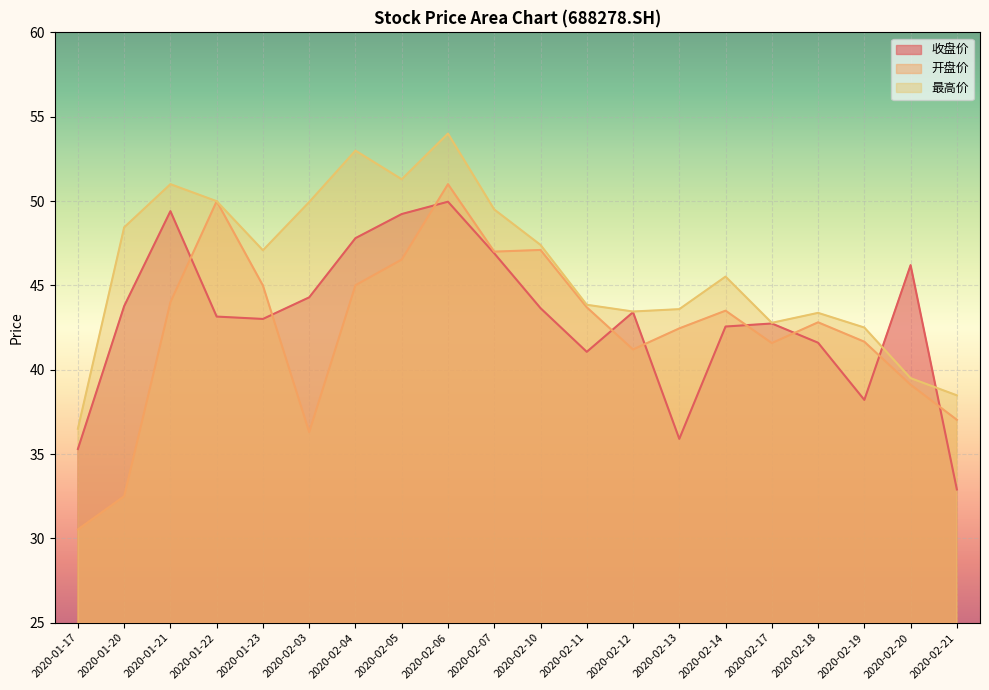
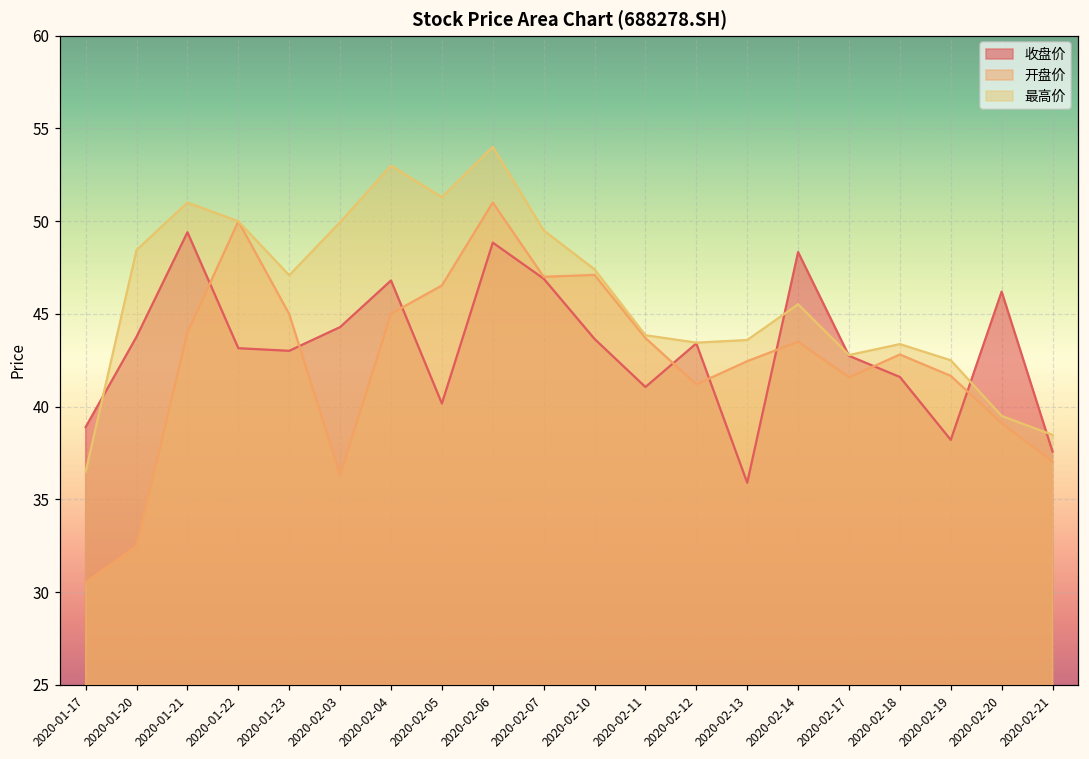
收盘价, 2020-01-17: 35.3 -> 38.9
收盘价, 2020-02-04: 47.8 -> 46.8
收盘价, 2020-02-05: 49.2 -> 40.2
收盘价, 2020-02-06: 50.0 -> 48.8
收盘价, 2020-02-14: 42.6 -> 48.3
收盘价, 2020-02-21: 32.9 -> 37.6
